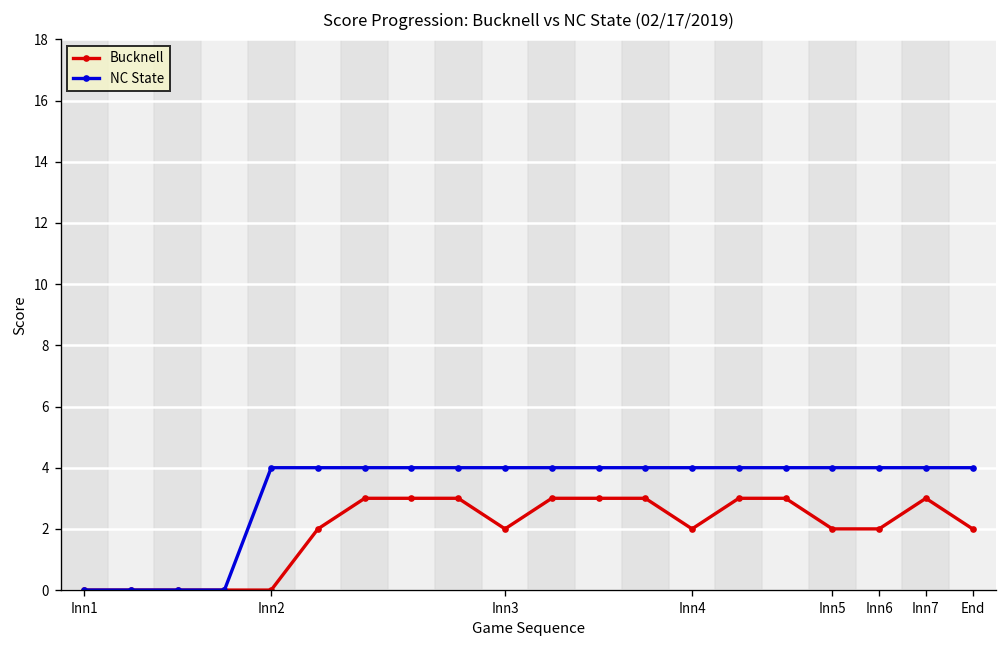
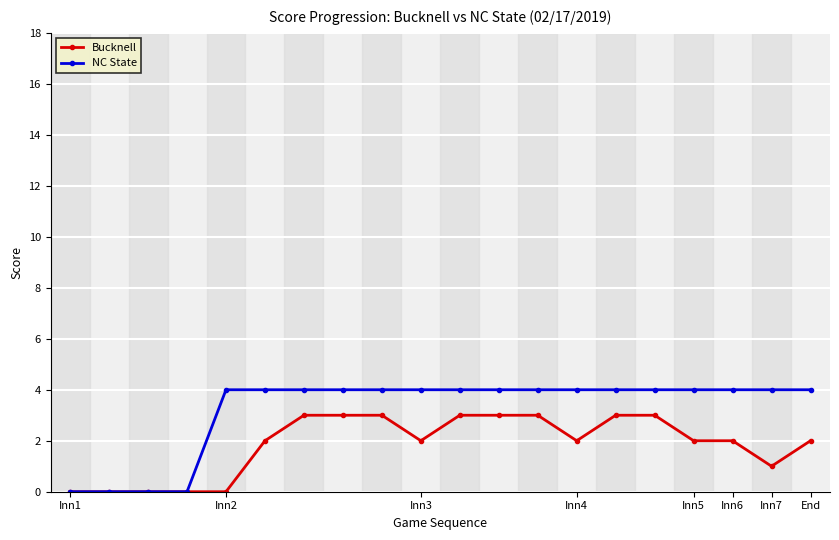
Bucknell, Inn7: 3 -> 1
